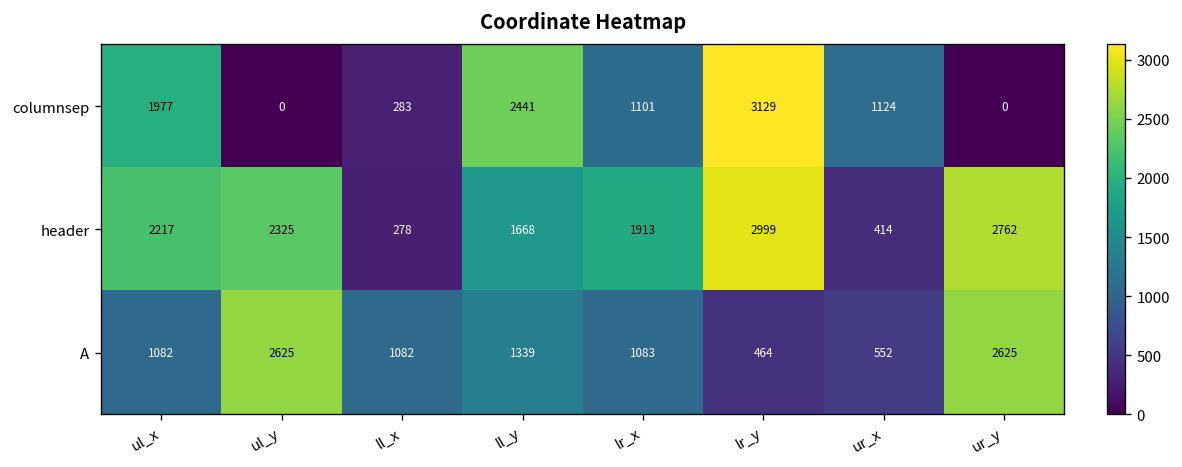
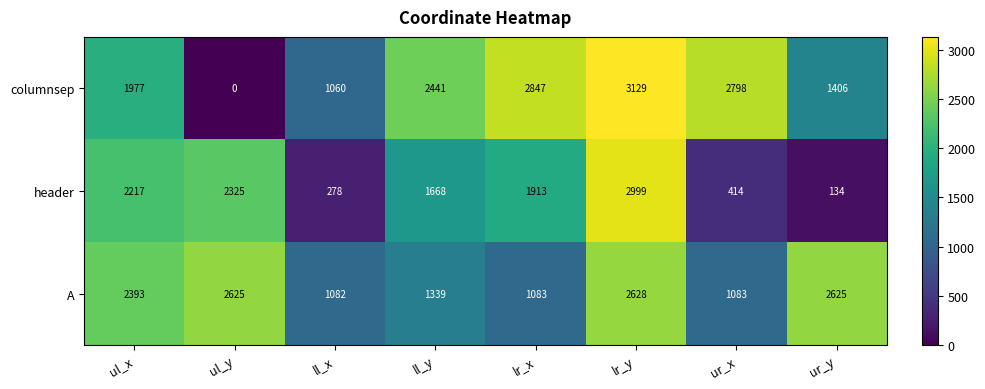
columnsep, ll_x: 283 -> 1060
columnsep, lr_x: 1101 -> 2847
columnsep, ur_x: 1124 -> 2798
columnsep, ur_y: 0 -> 1406
header, ur_y: 2762 -> 134
A, ul_x: 1082 -> 2393
A, lr_y: 464 -> 2628
A, ur_x: 552 -> 1083
